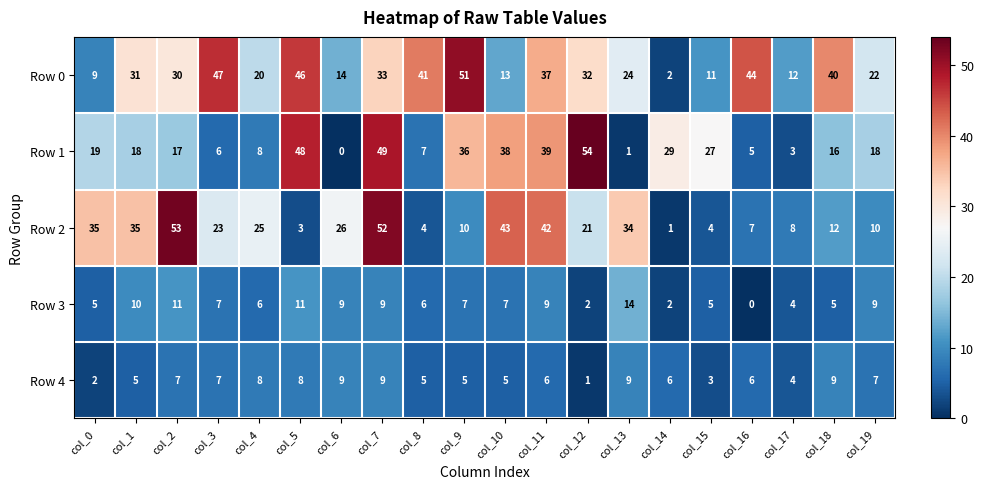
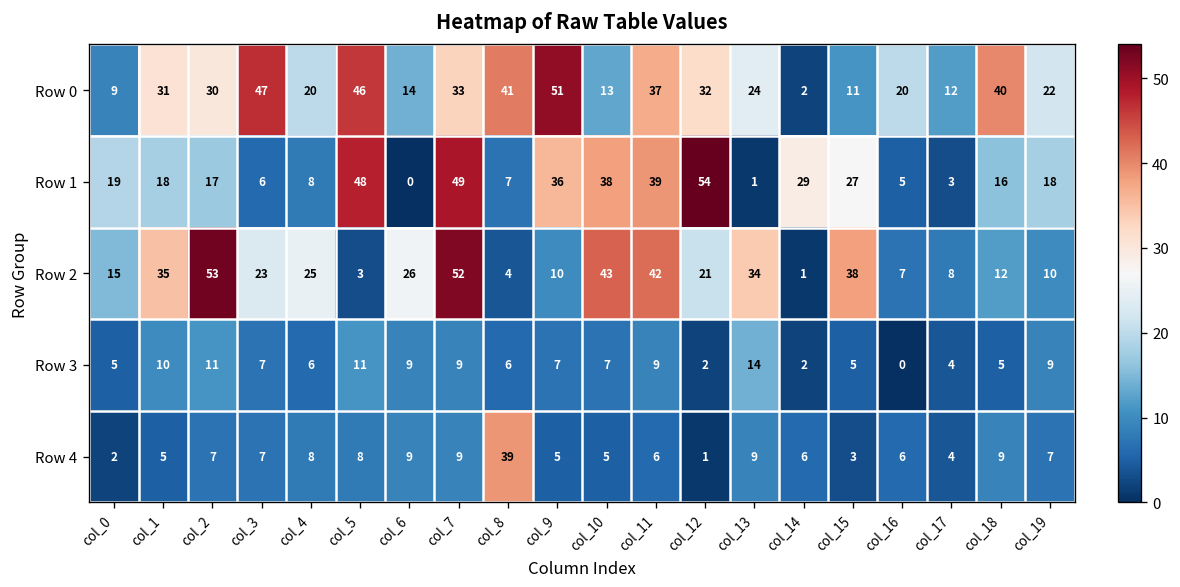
Row 0, col_16: 44 -> 20
Row 2, col_0: 35 -> 15
Row 2, col_15: 4 -> 38
Row 4, col_8: 5 -> 39
